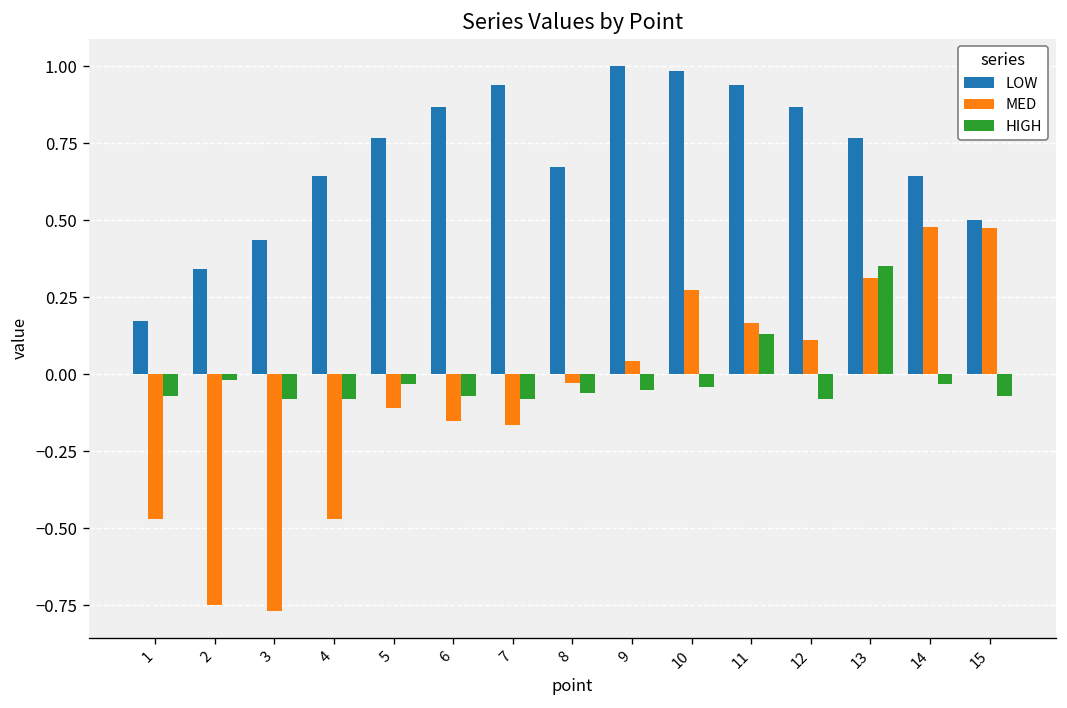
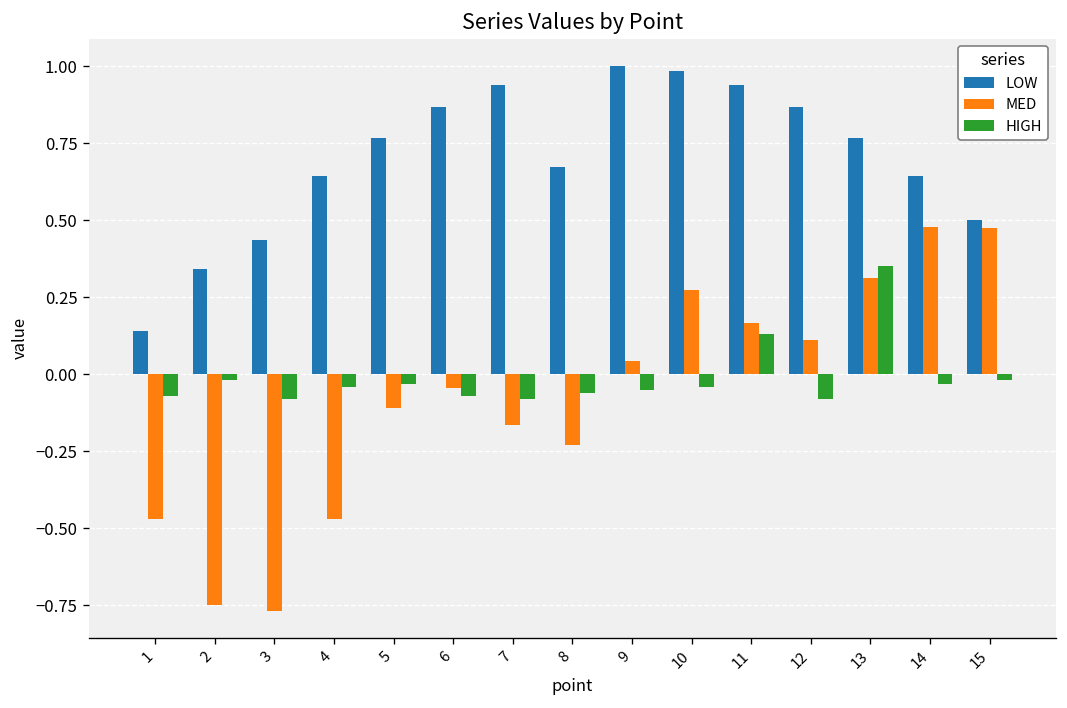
LOW, 1: 0.17 -> 0.14
HIGH, 4: -0.08 -> -0.04
MED, 6: -0.15 -> -0.05
MED, 8: -0.03 -> -0.23
HIGH, 15: -0.07 -> -0.02
